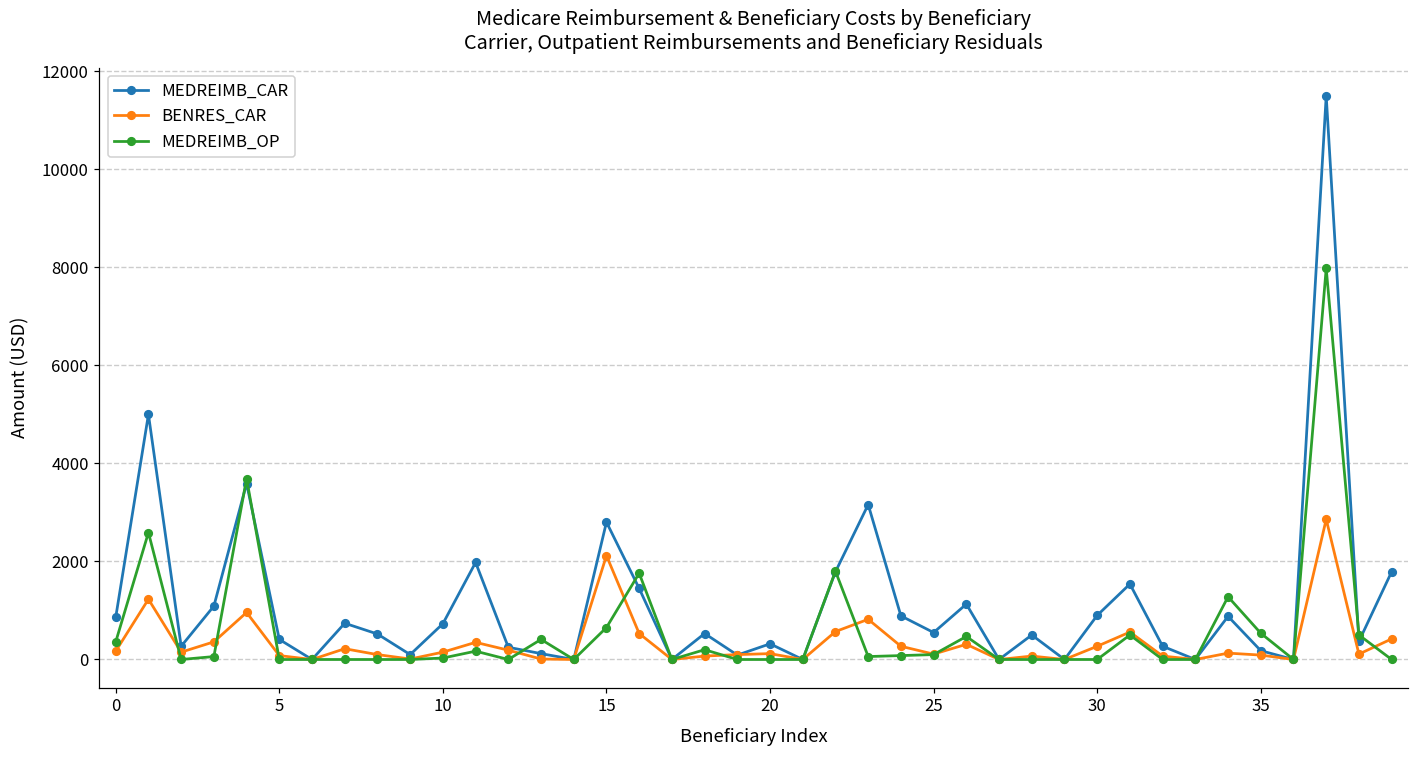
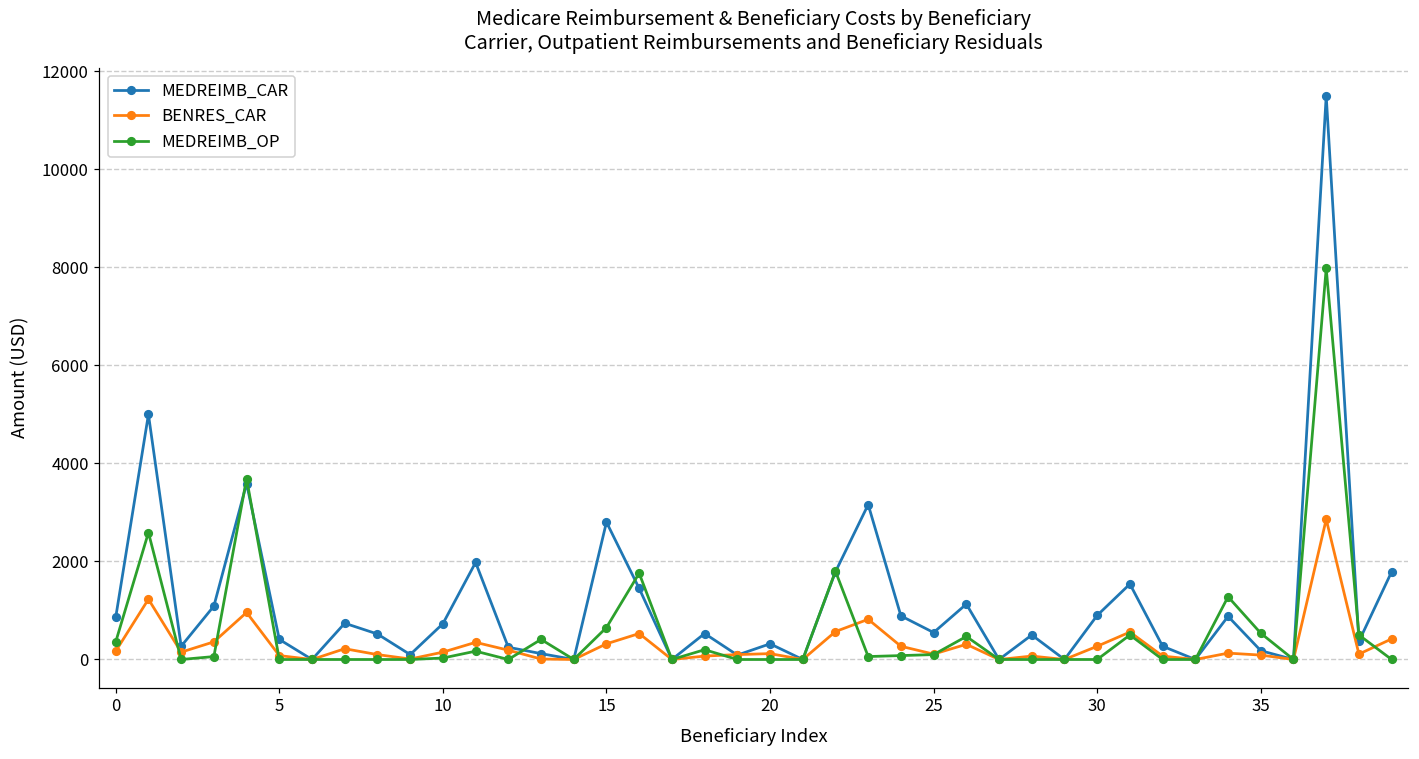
BENRES_CAR, 15: 2100 -> 300
